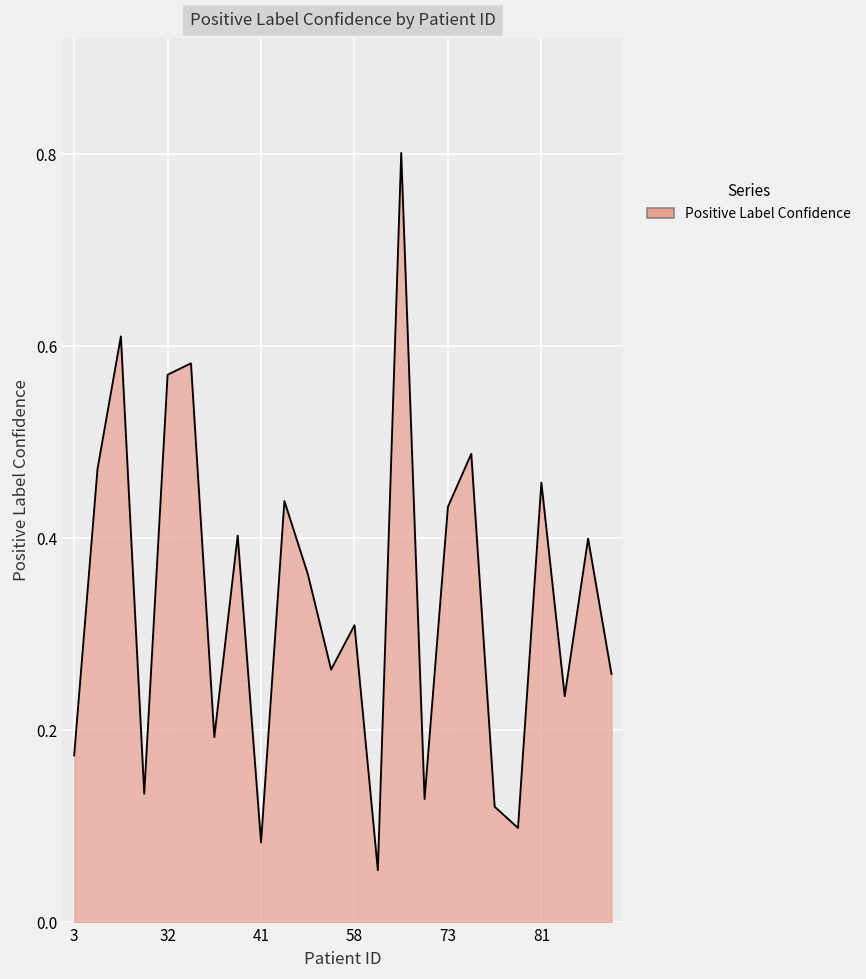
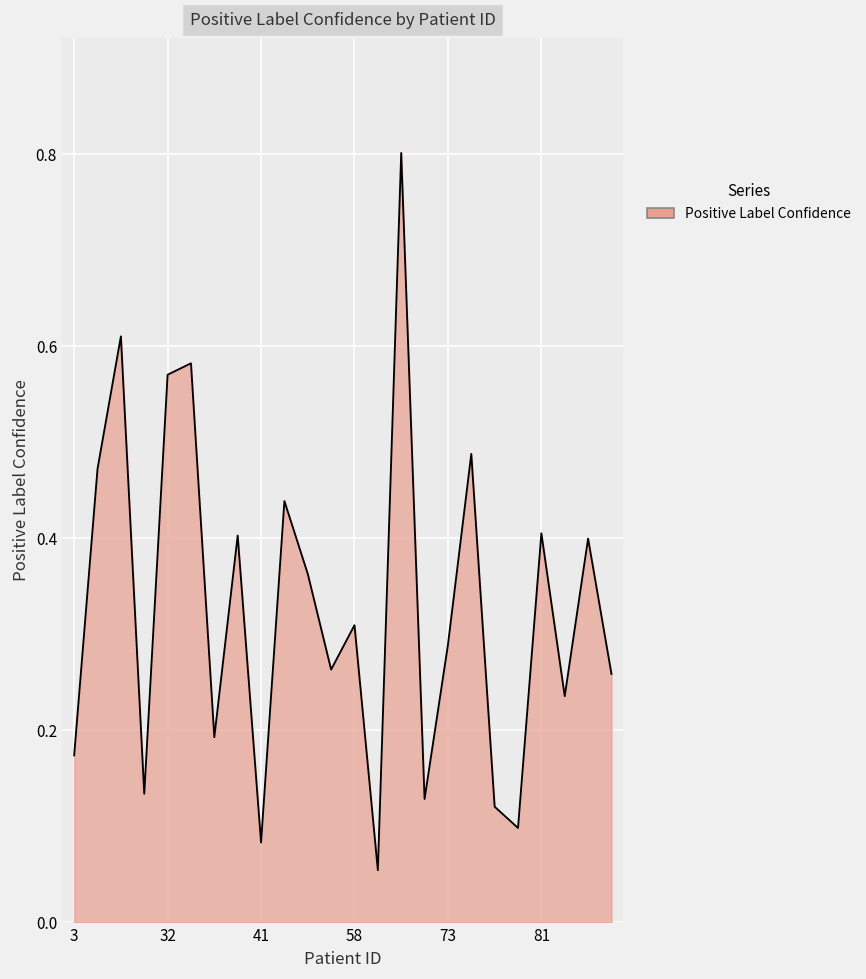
73: 0.43 -> 0.29
81: 0.46 -> 0.41
